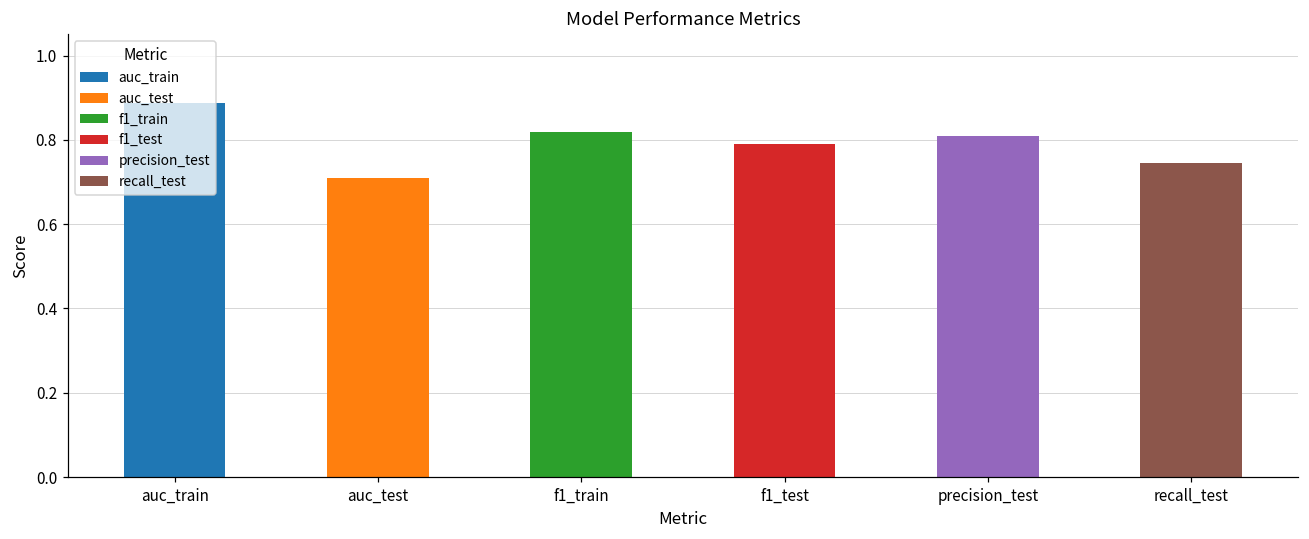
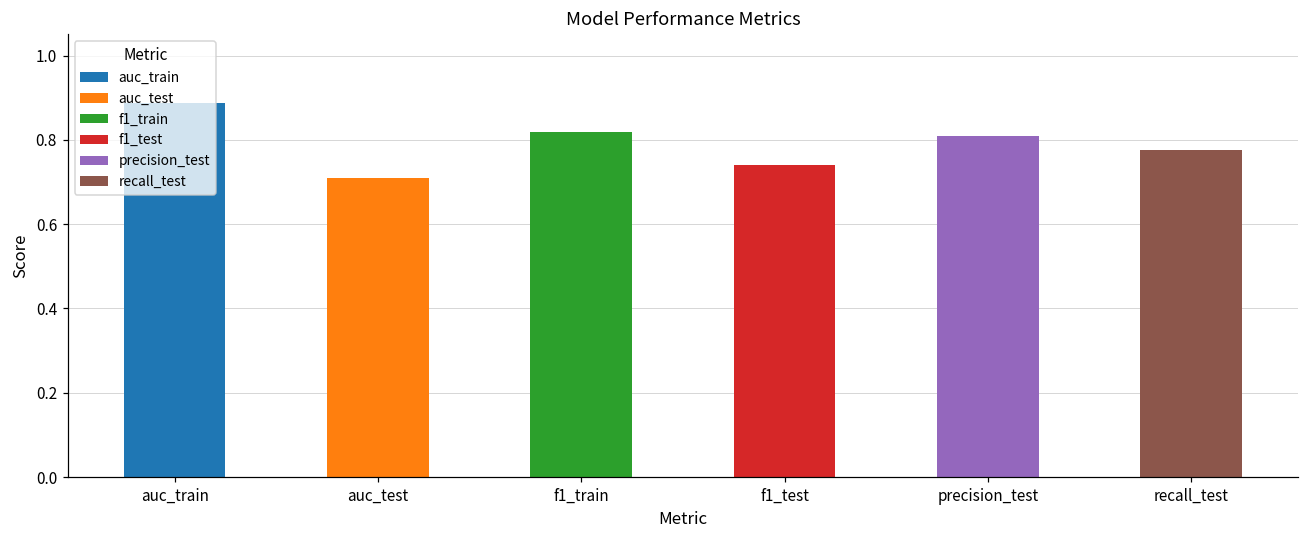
f1_test: 0.79 -> 0.74
recall_test: 0.74 -> 0.78
